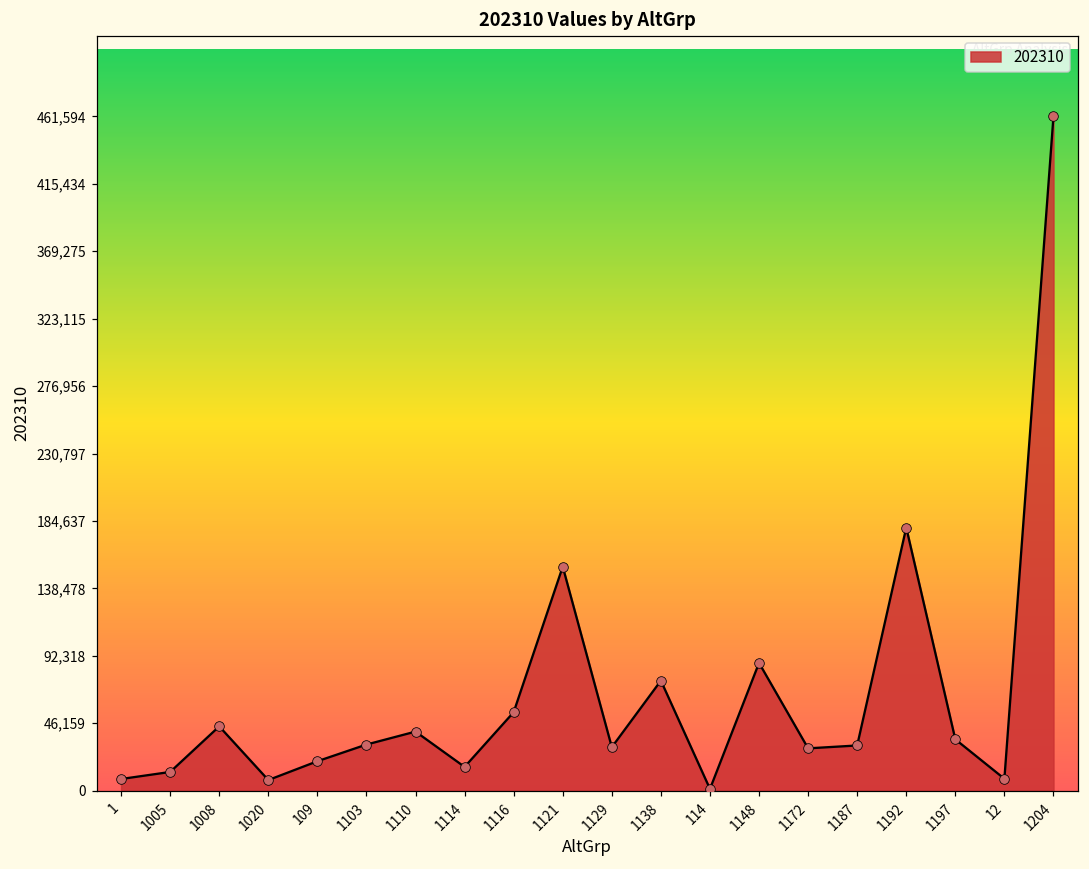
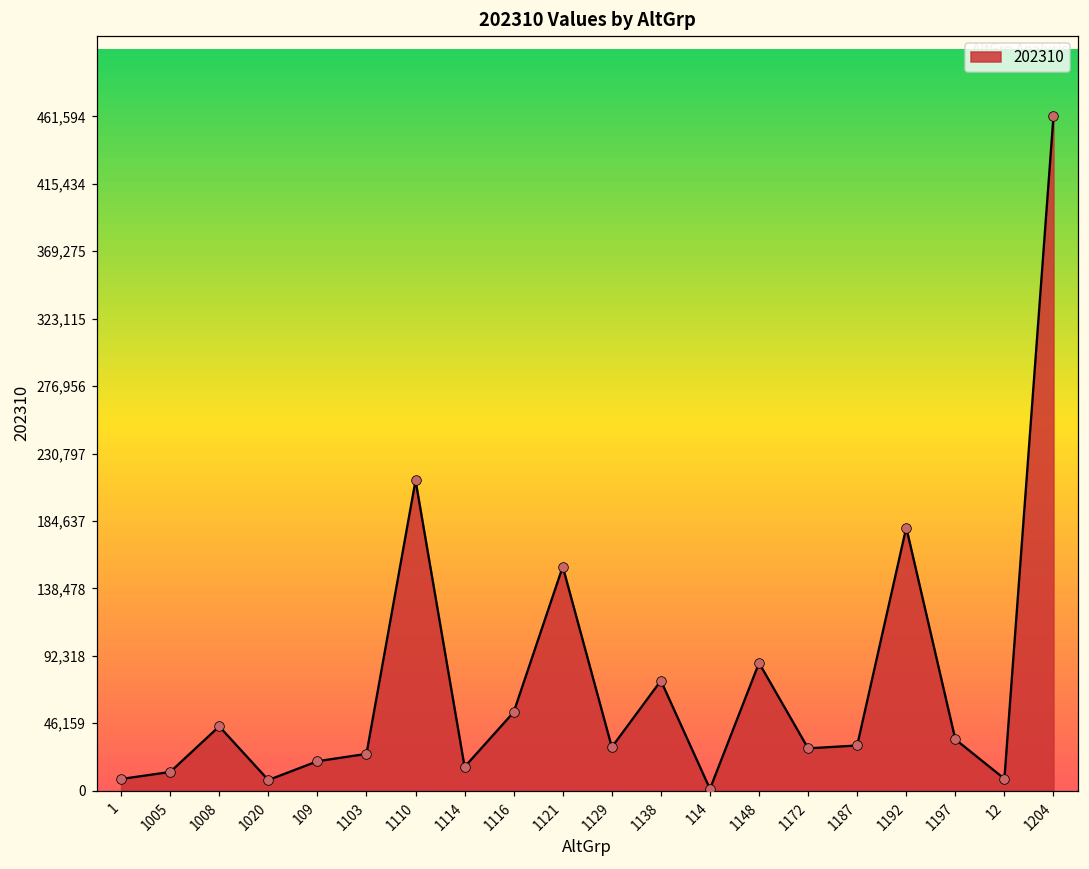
1103: 32,000 -> 25,000
1110: 40,000 -> 212,000
